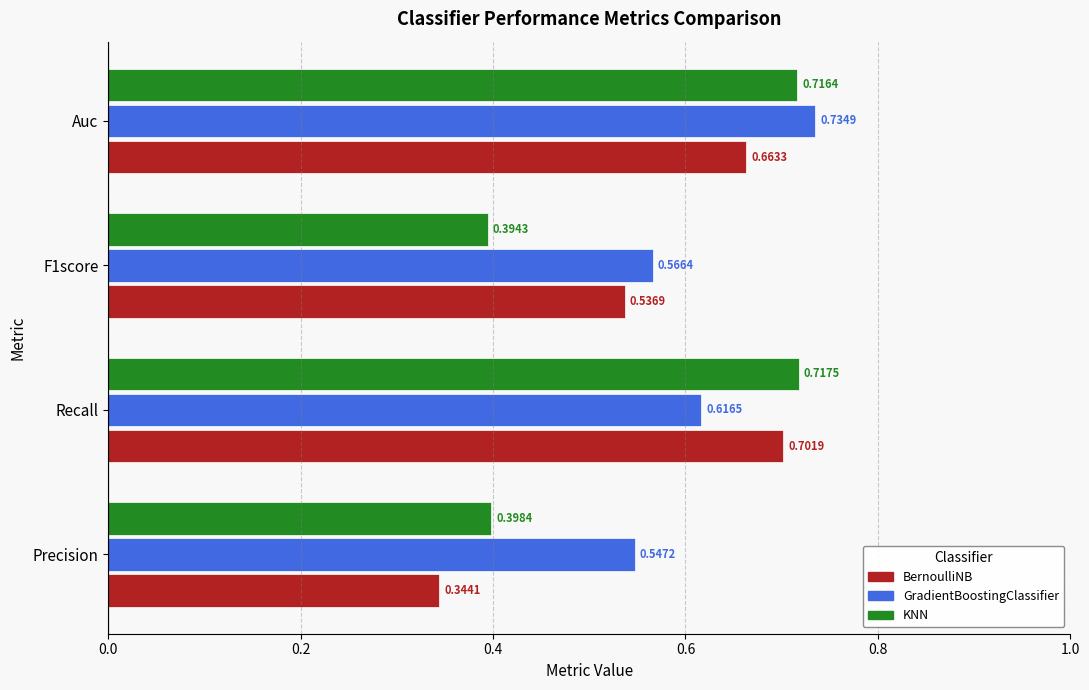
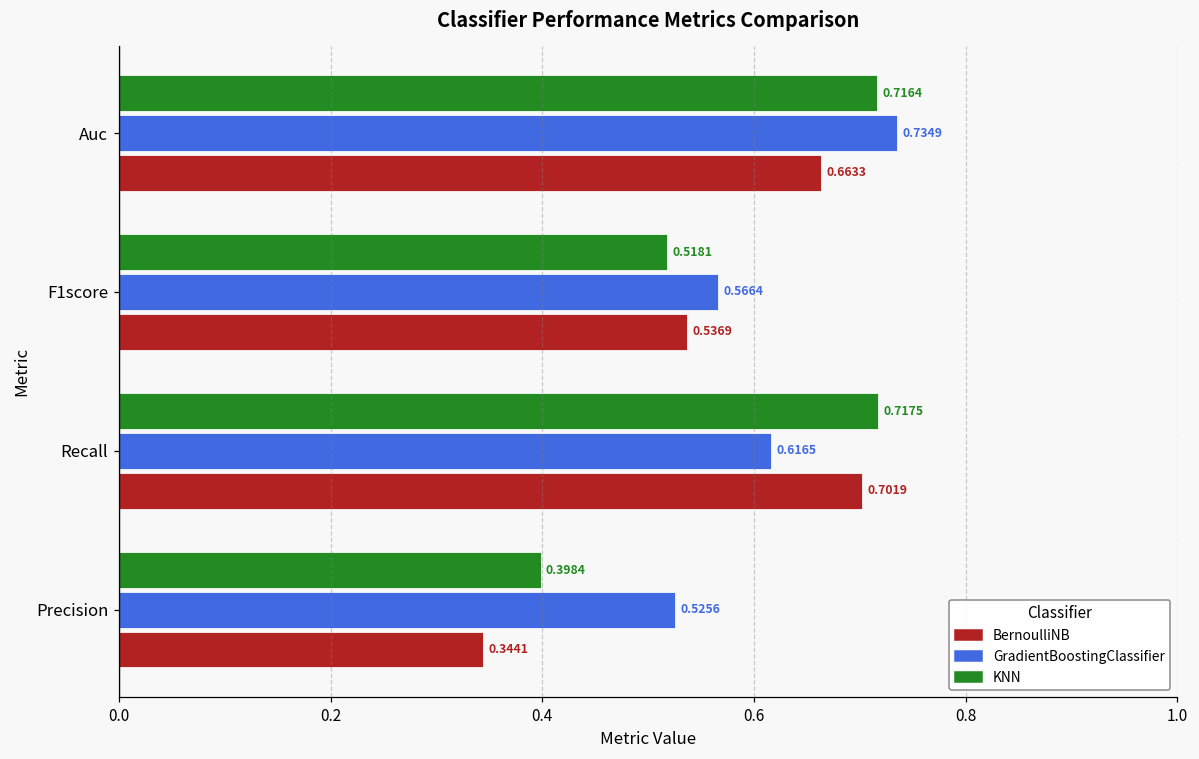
KNN, F1score: 0.3943 -> 0.5181
GradientBoostingClassifier, Precision: 0.5472 -> 0.5256
